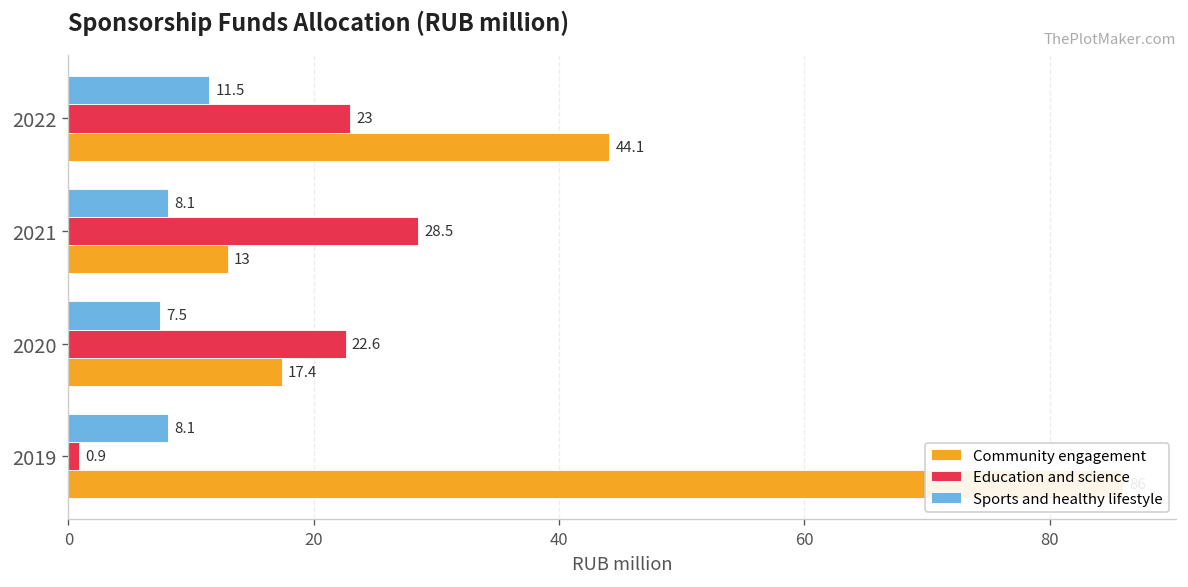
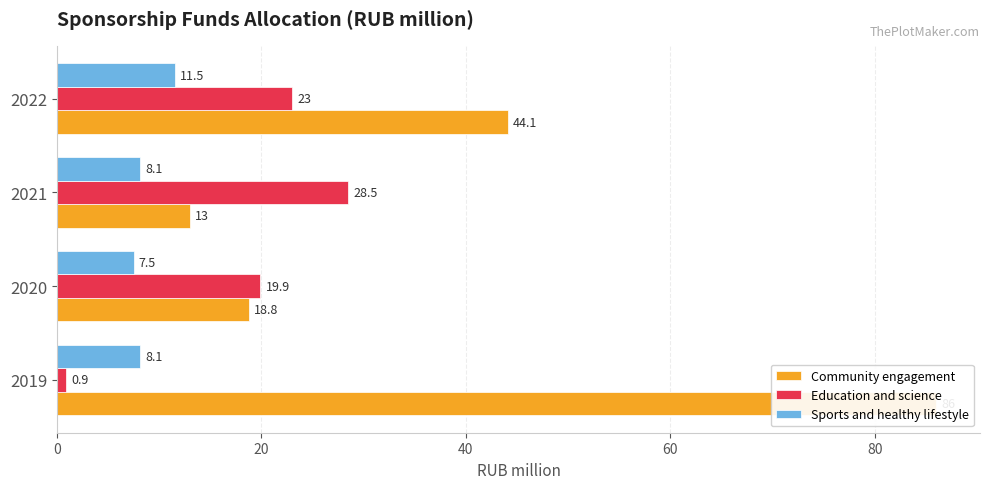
Education and science, 2020: 22.6 -> 19.9
Community engagement, 2020: 17.4 -> 18.8
